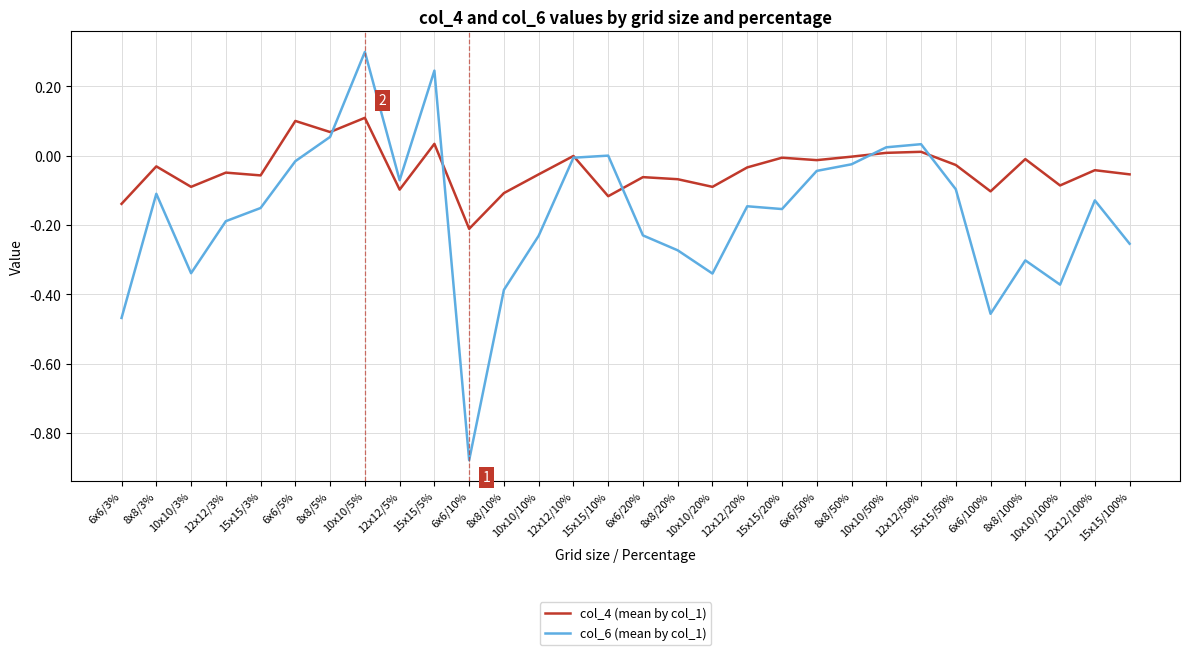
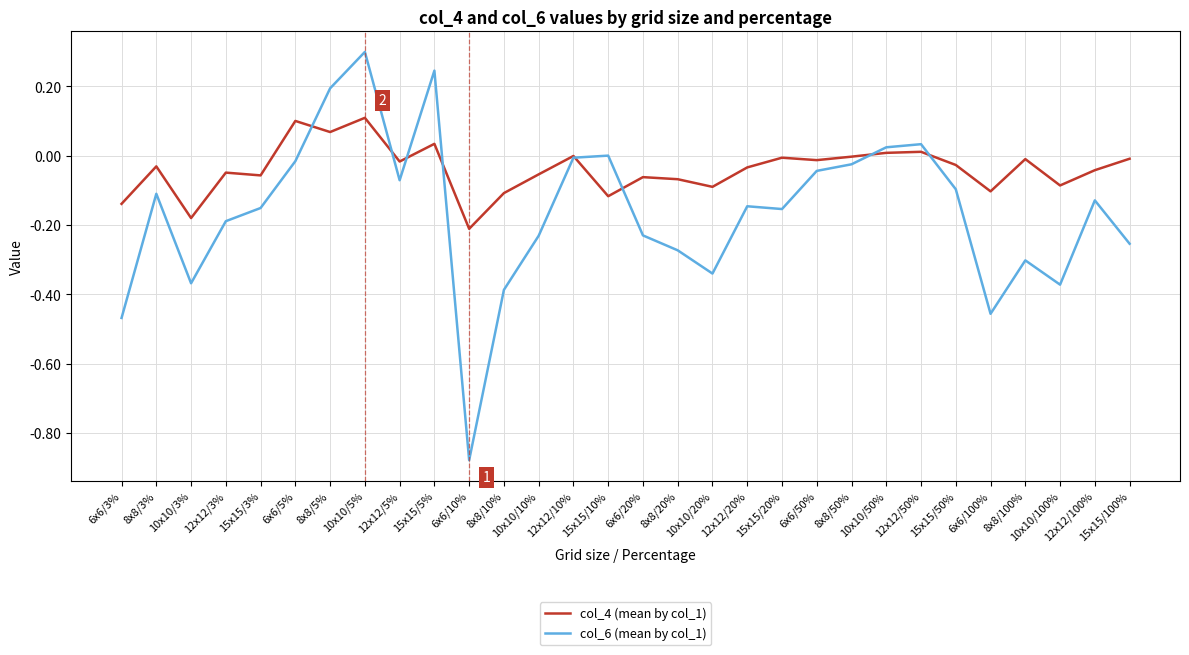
col_4 (mean by col_1), 10x10/3%: -0.09 -> -0.18
col_6 (mean by col_1), 10x10/3%: -0.34 -> -0.37
col_6 (mean by col_1), 8x8/5%: 0.05 -> 0.19
col_4 (mean by col_1), 12x12/5%: -0.10 -> -0.02
col_4 (mean by col_1), 15x15/100%: -0.05 -> -0.01
